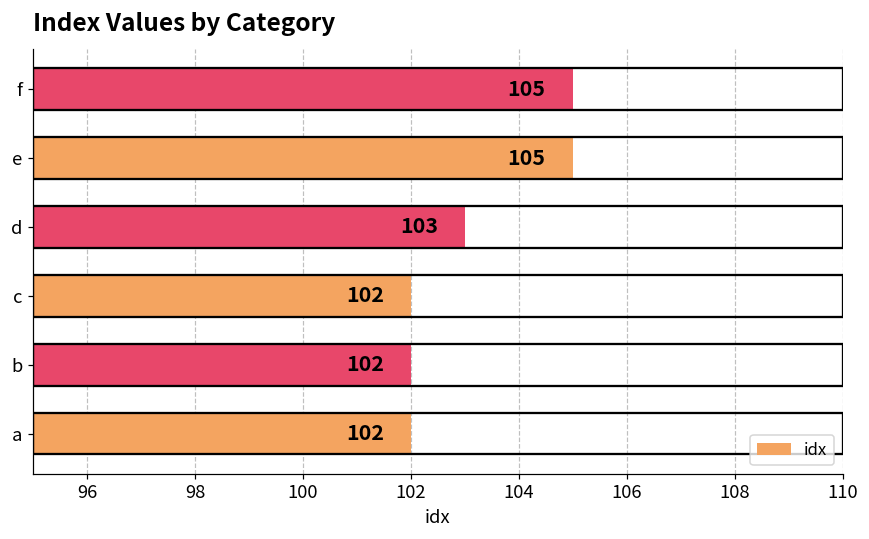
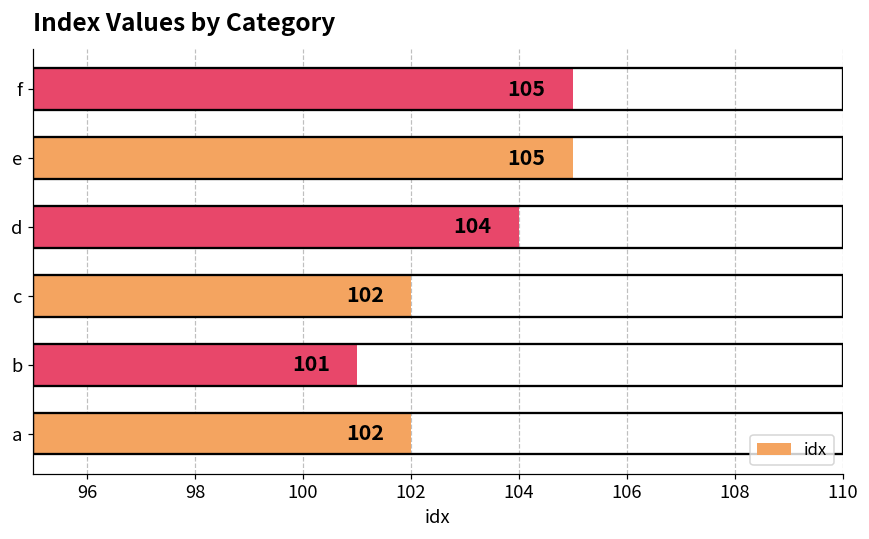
d: 103 -> 104
b: 102 -> 101
